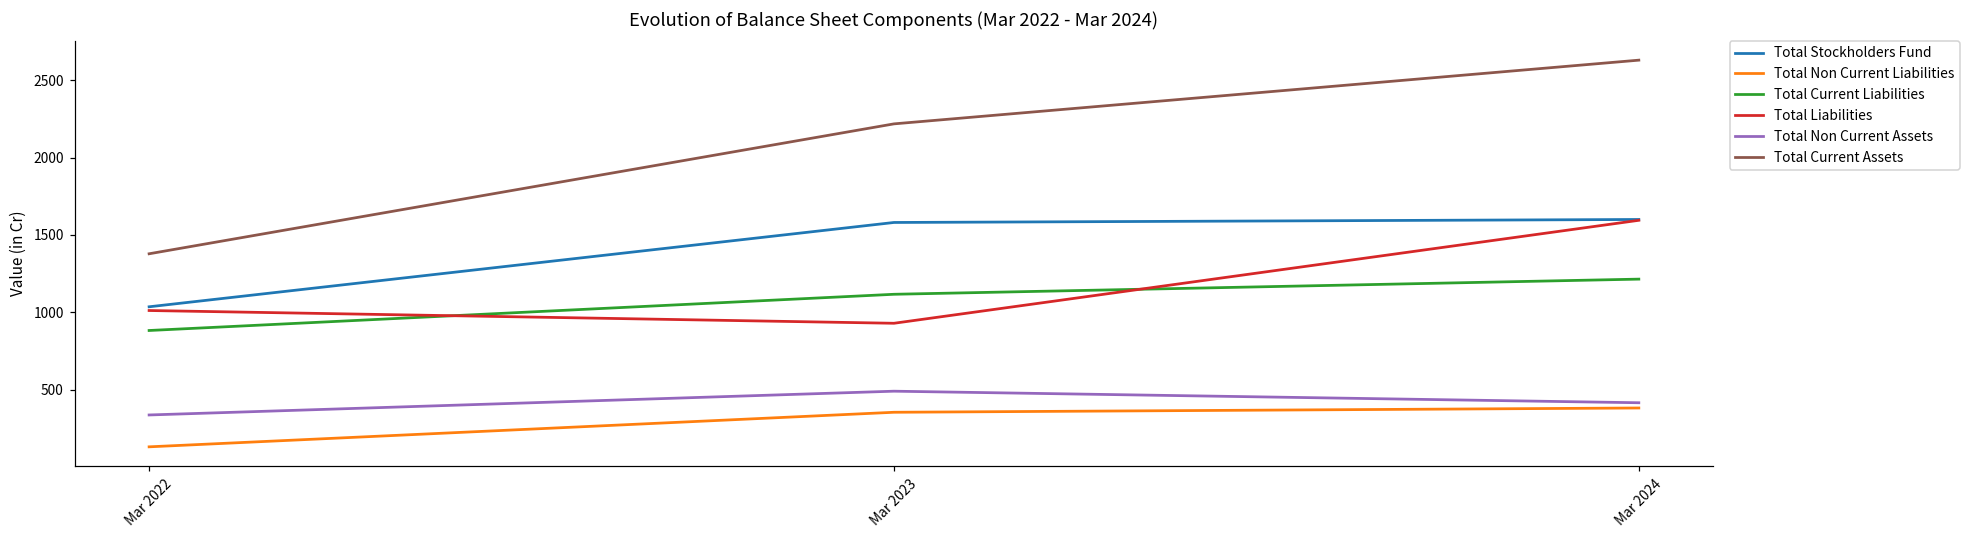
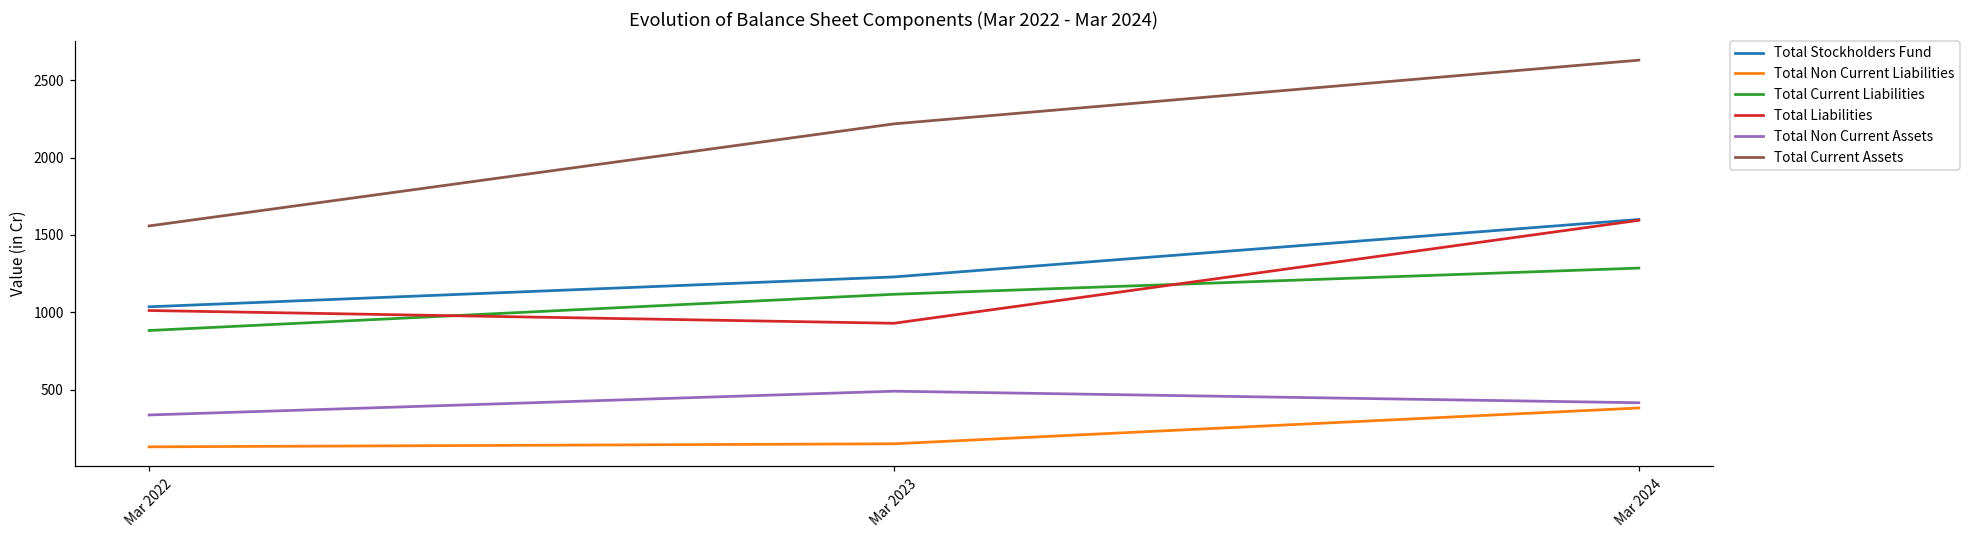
Total Current Assets, Mar 2022: 1380 -> 1560
Total Stockholders Fund, Mar 2023: 1580 -> 1230
Total Non Current Liabilities, Mar 2023: 350 -> 150
Total Current Liabilities, Mar 2024: 1210 -> 1290
